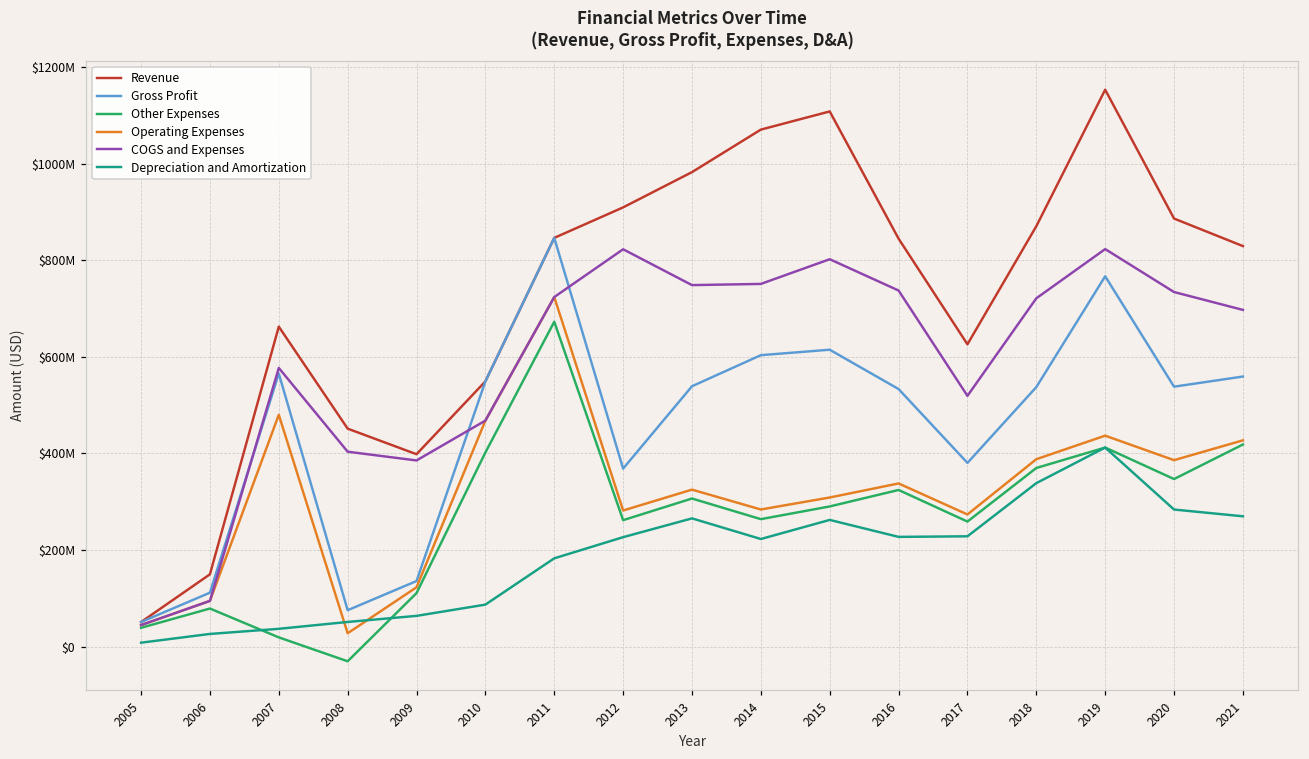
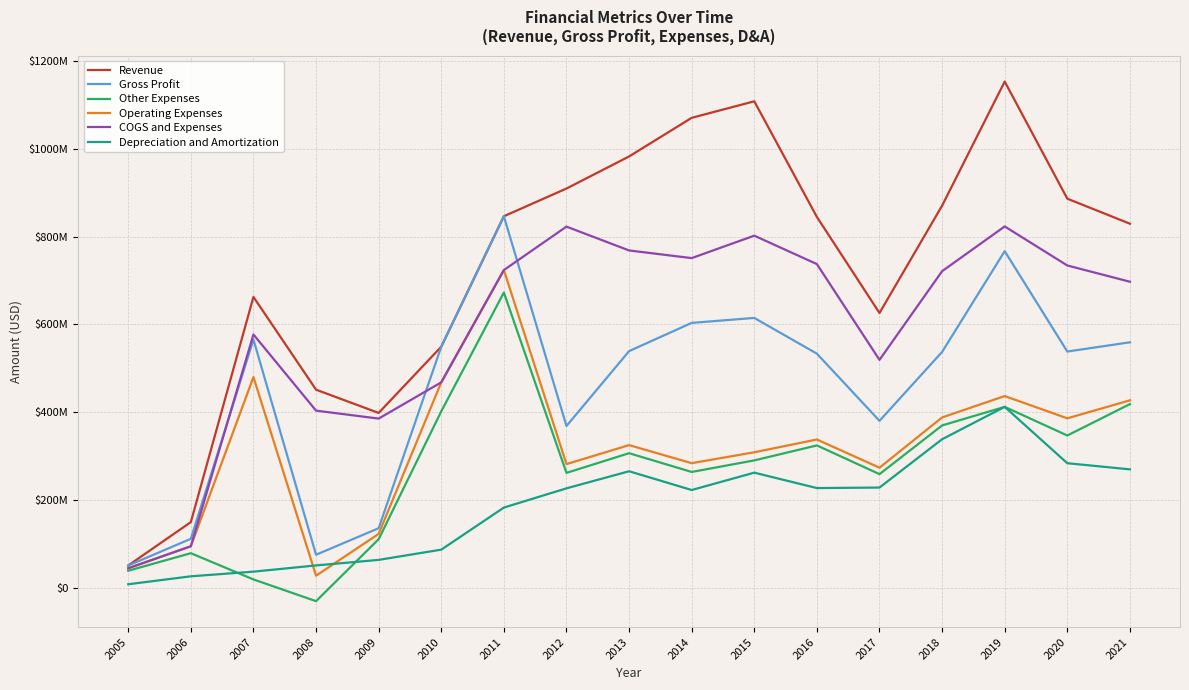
COGS and Expenses, 2013: $750000000 -> $770000000
